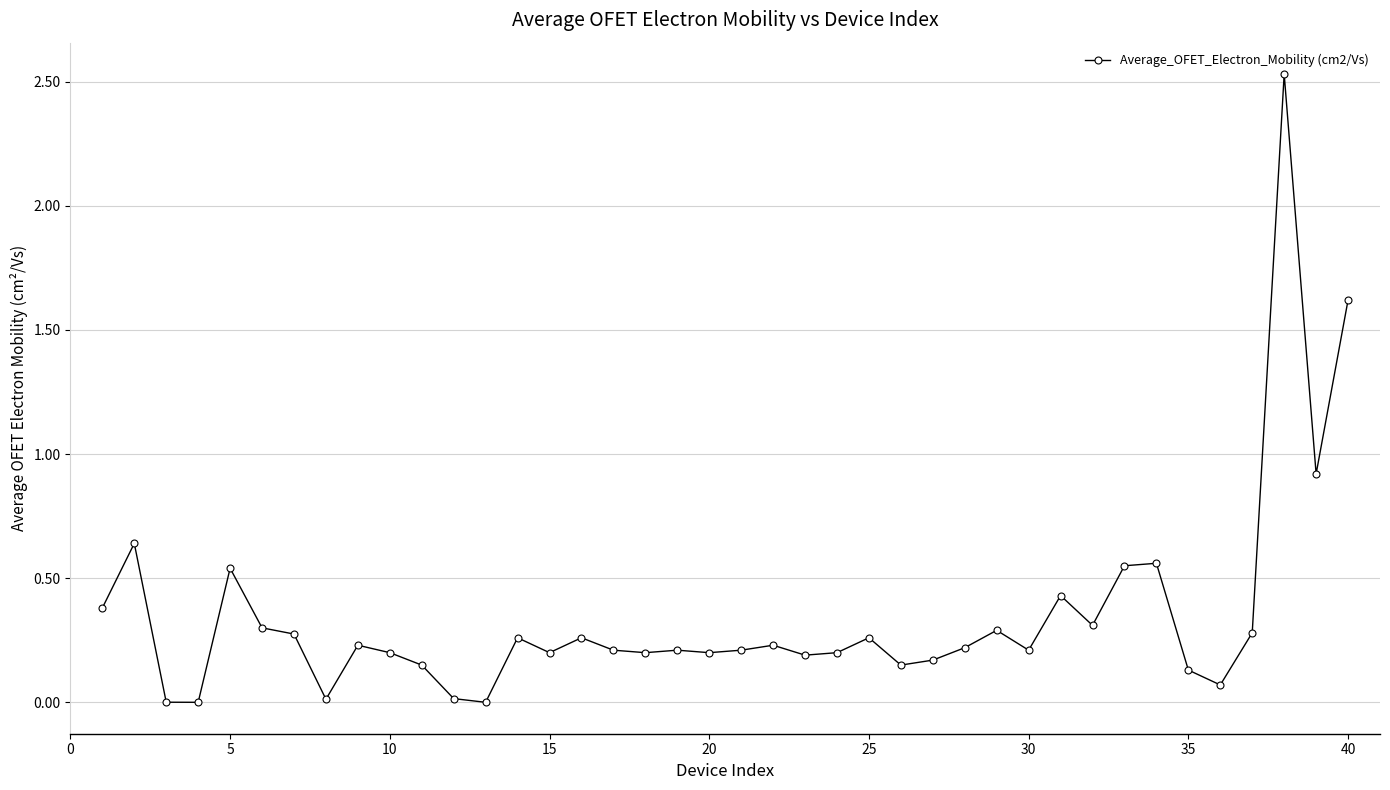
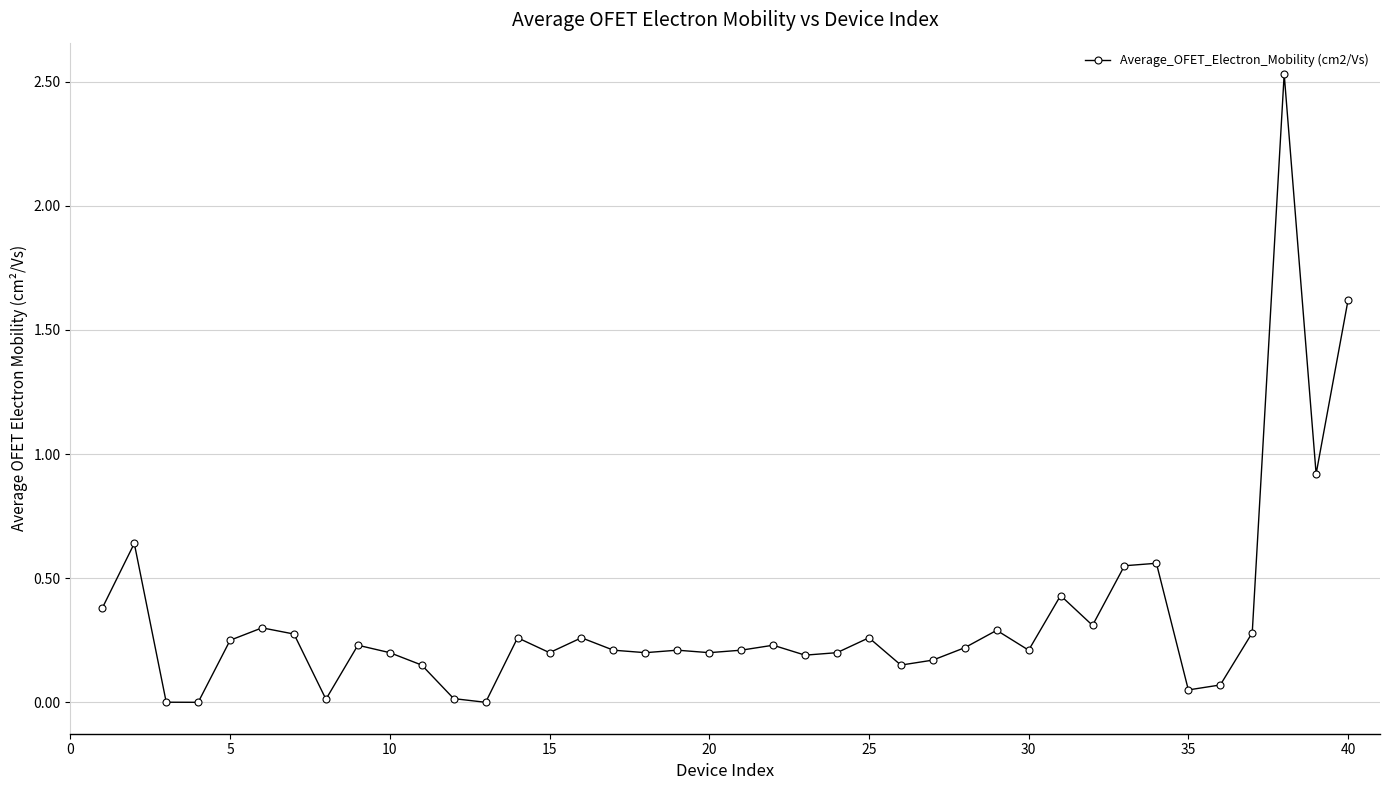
5: 0.54 -> 0.25
35: 0.13 -> 0.05
